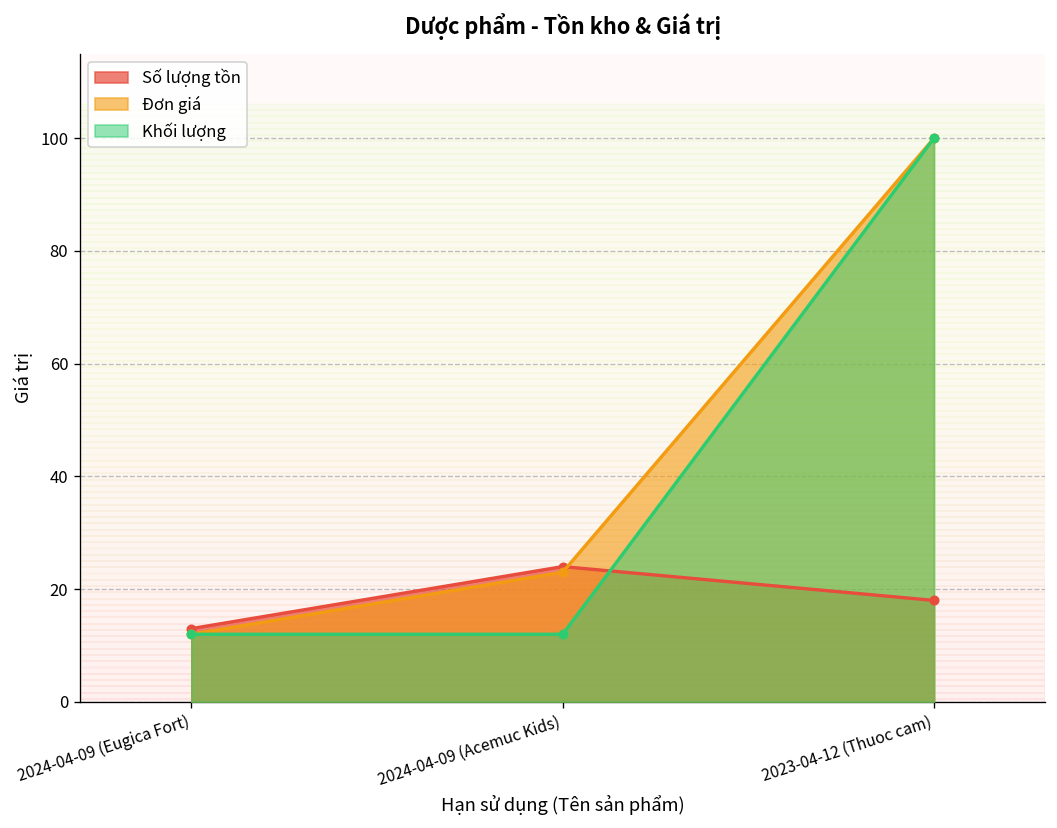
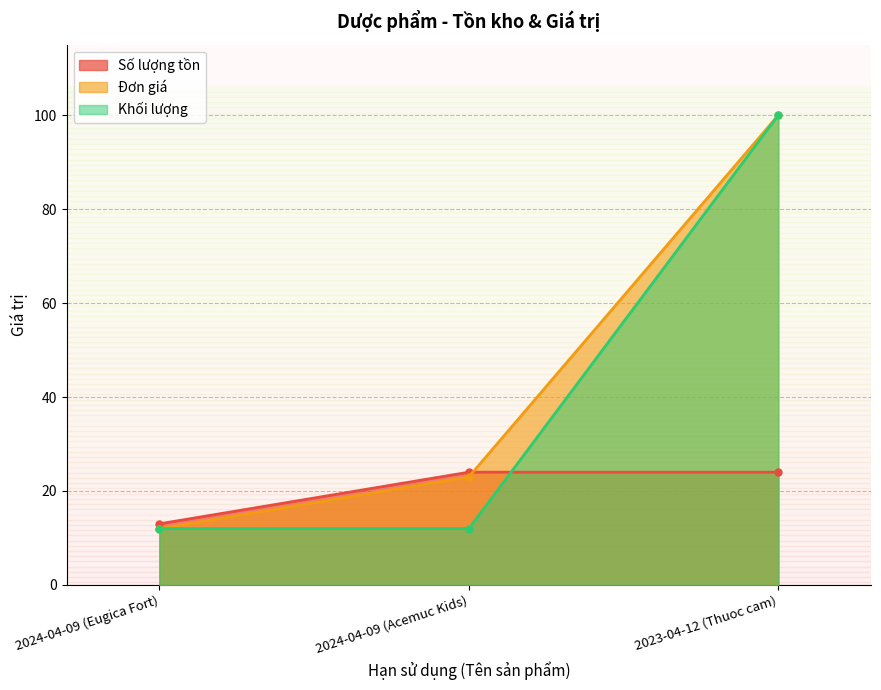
Số lượng tồn, 2023-04-12 (Thuoc cam): 18 -> 24
